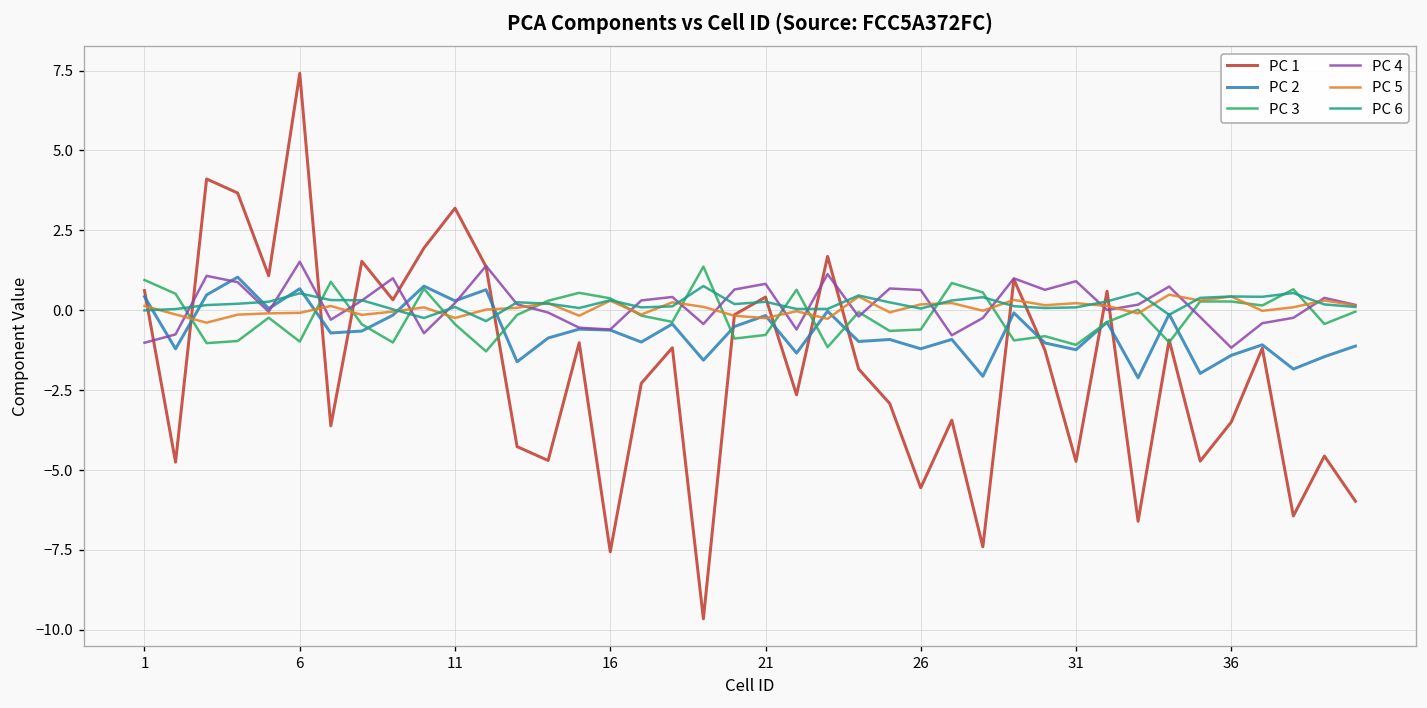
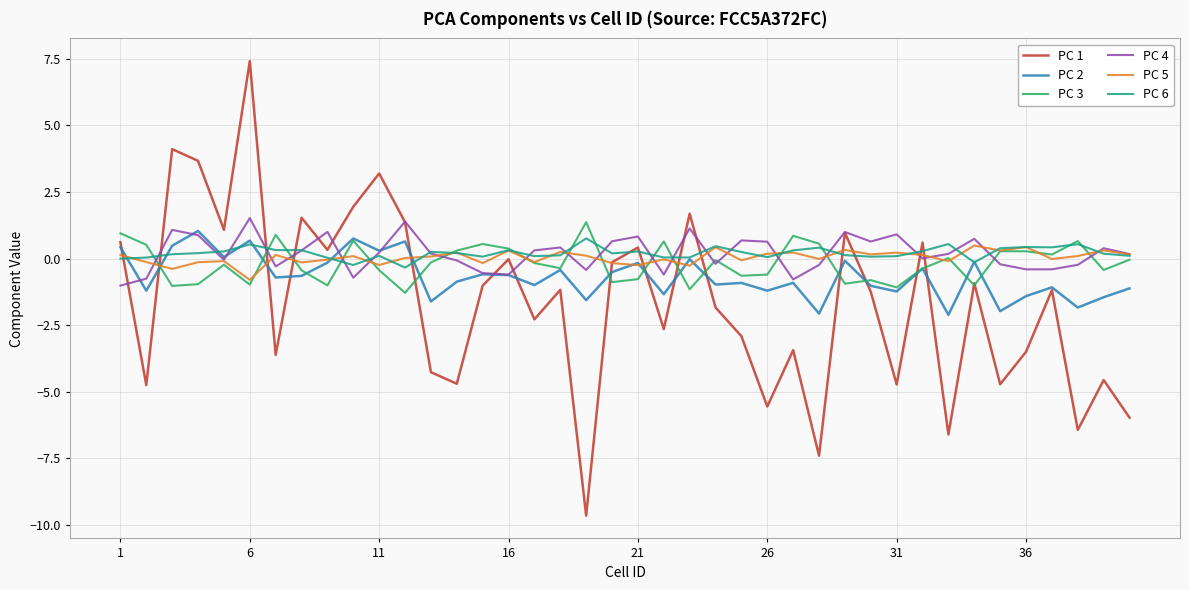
PC 5, 6: -0.1 -> -0.8
PC 1, 16: -7.6 -> 0.0
PC 4, 36: -1.2 -> -0.4
